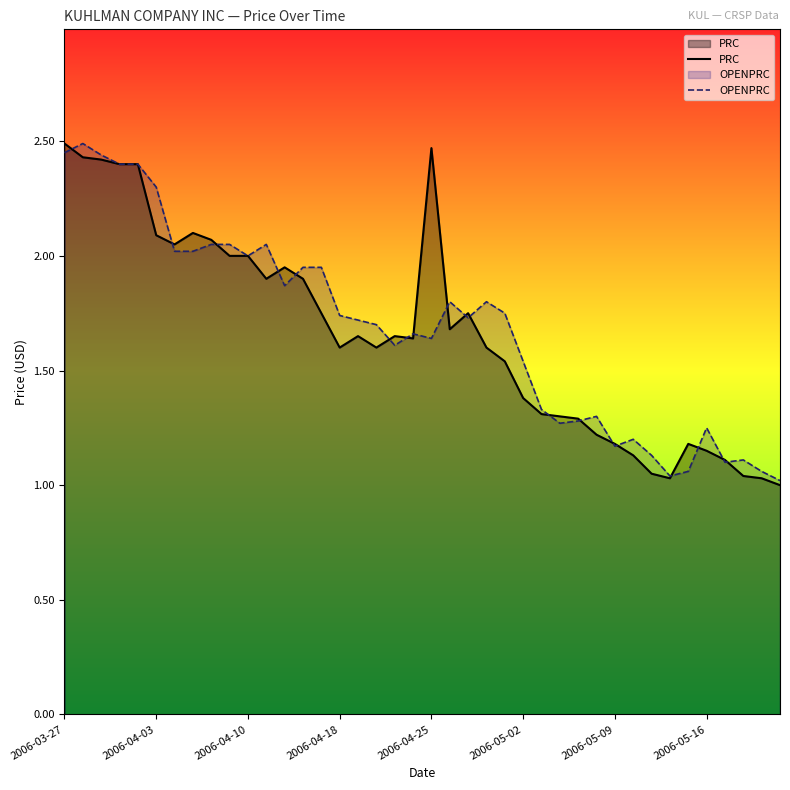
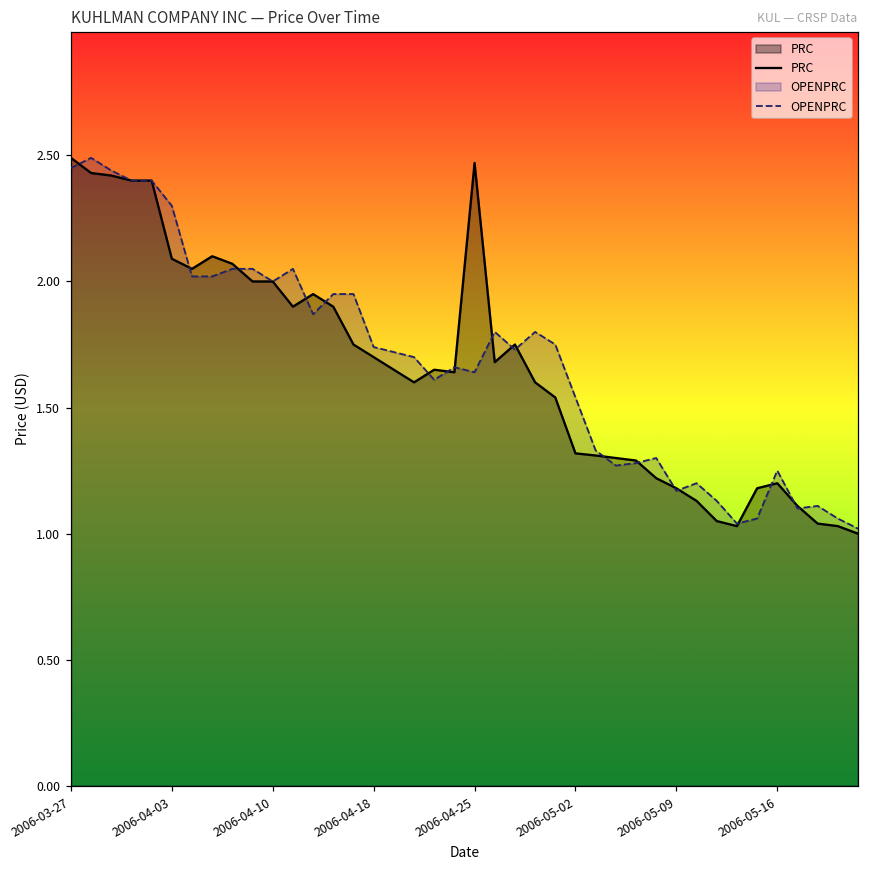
PRC, 2006-04-18: 1.6 -> 1.7
PRC, 2006-05-02: 1.38 -> 1.32
PRC, 2006-05-16: 1.15 -> 1.20
